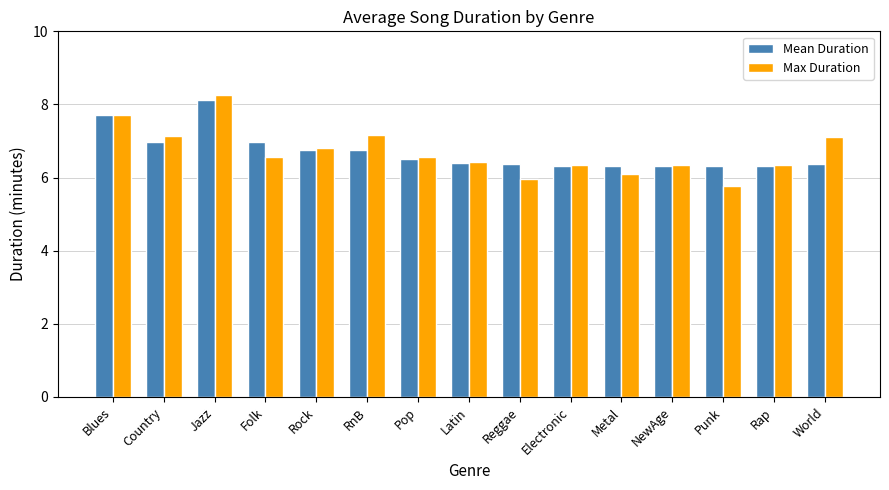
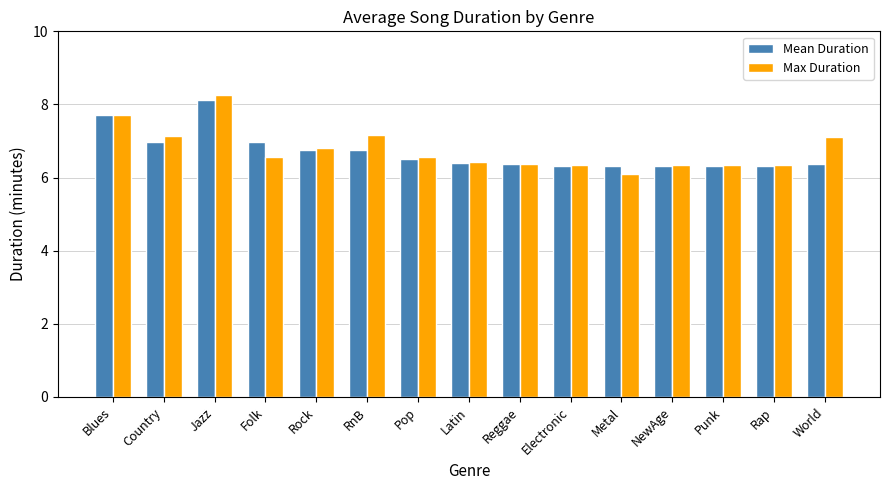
Max Duration, Reggae: 6.0 -> 6.4
Max Duration, Punk: 5.8 -> 6.3
